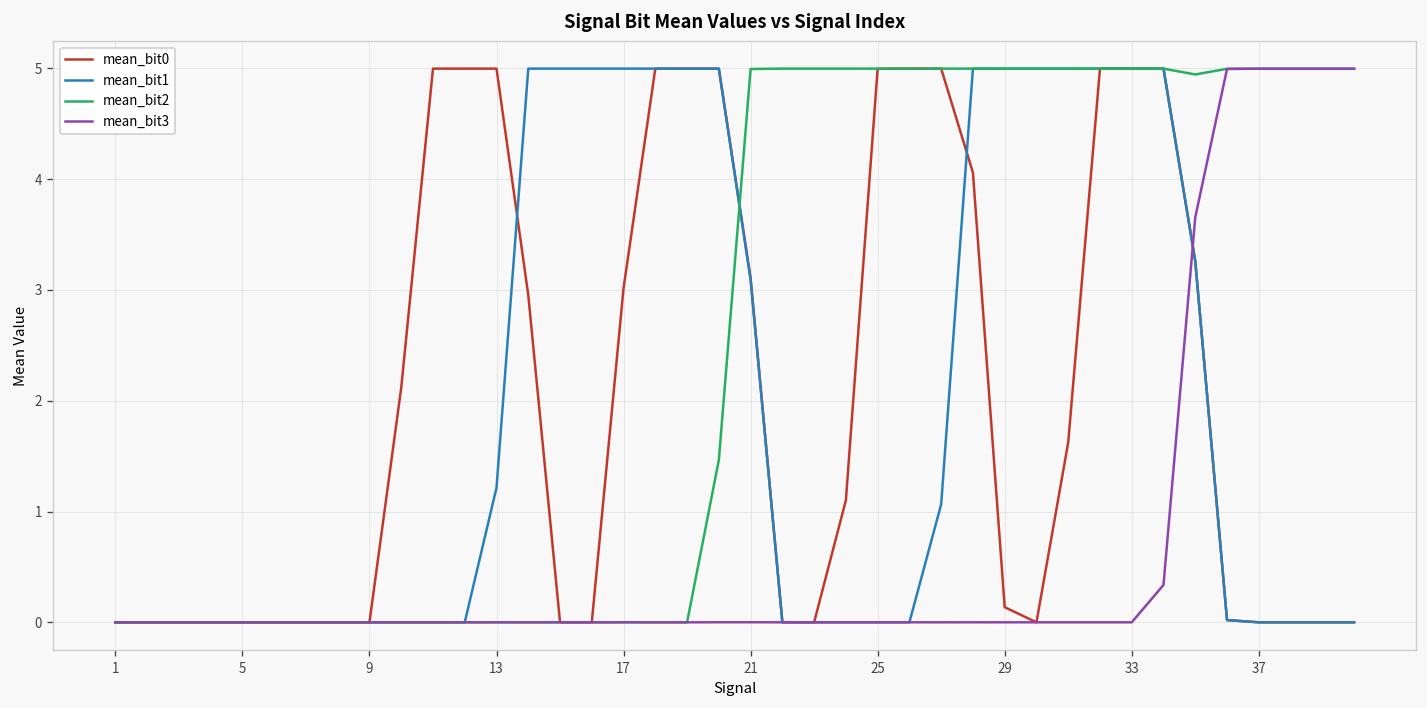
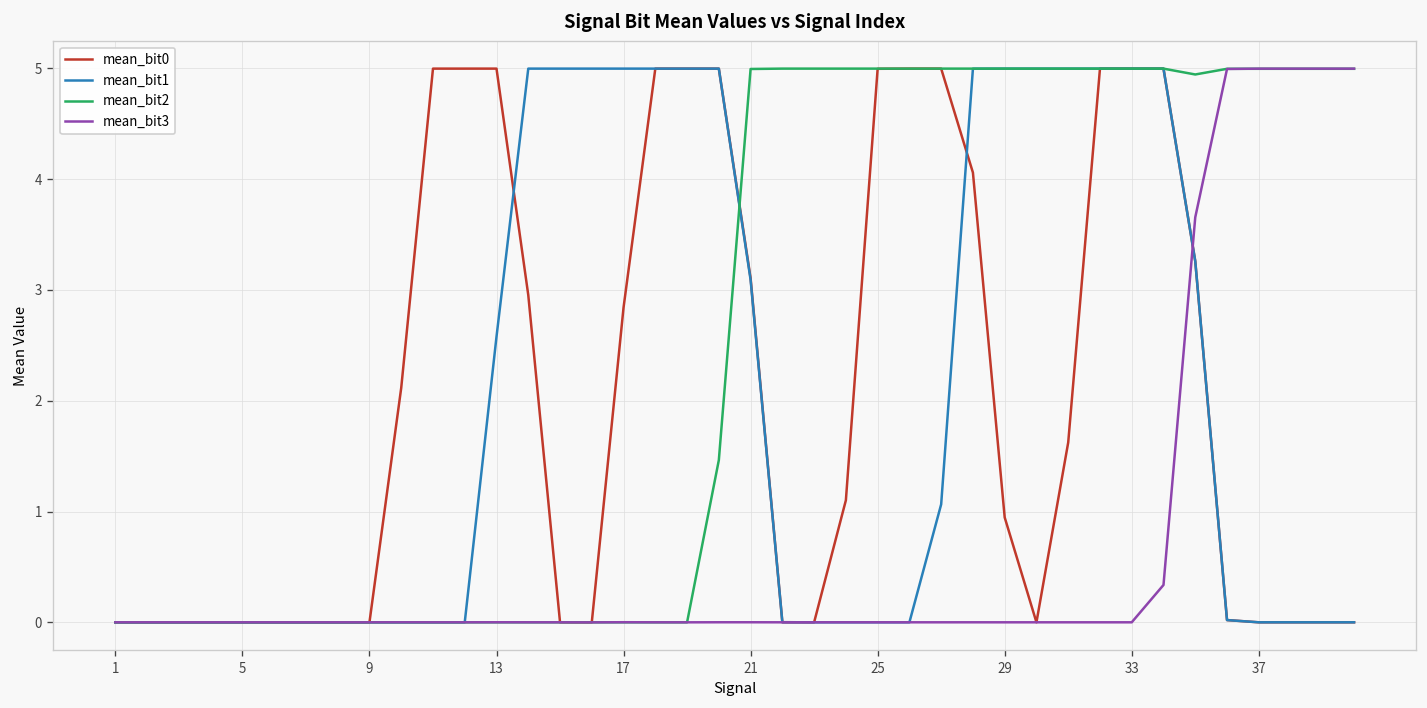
mean_bit1, 13: 1.2 -> 2.6
mean_bit0, 17: 3.0 -> 2.8
mean_bit0, 29: 0.1 -> 0.9
